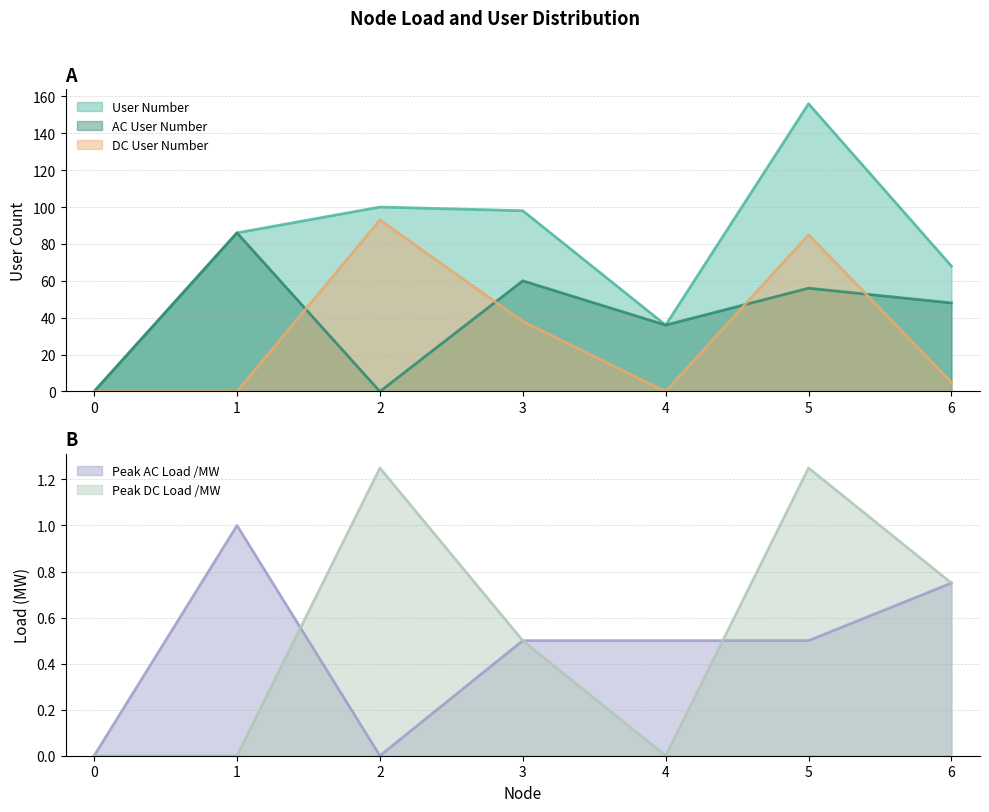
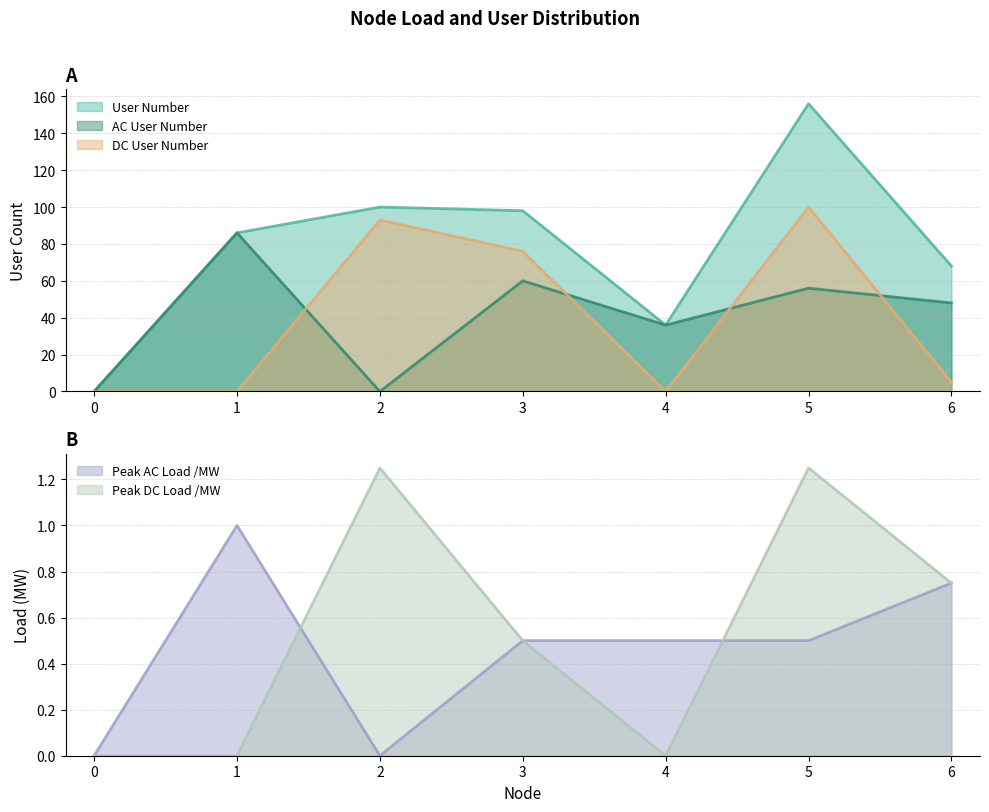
A, DC User Number, 3: 38 -> 76
A, DC User Number, 5: 85 -> 100
